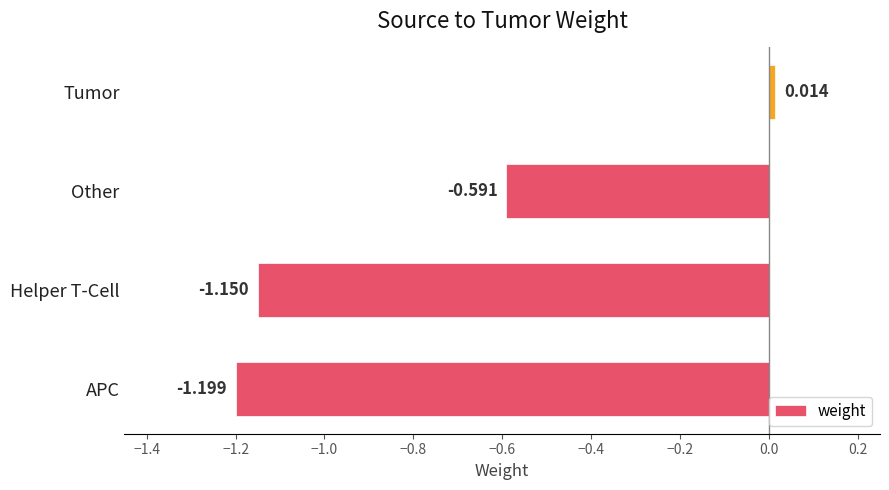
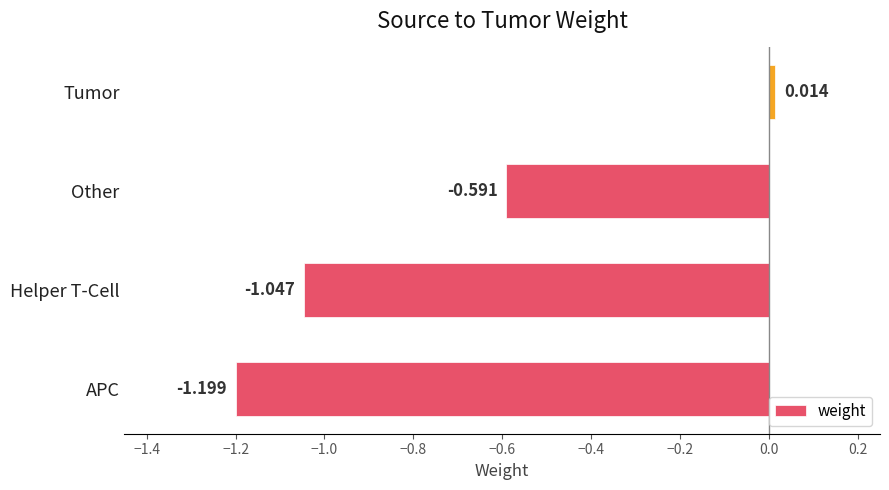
Helper T-Cell: -1.150 -> -1.047
